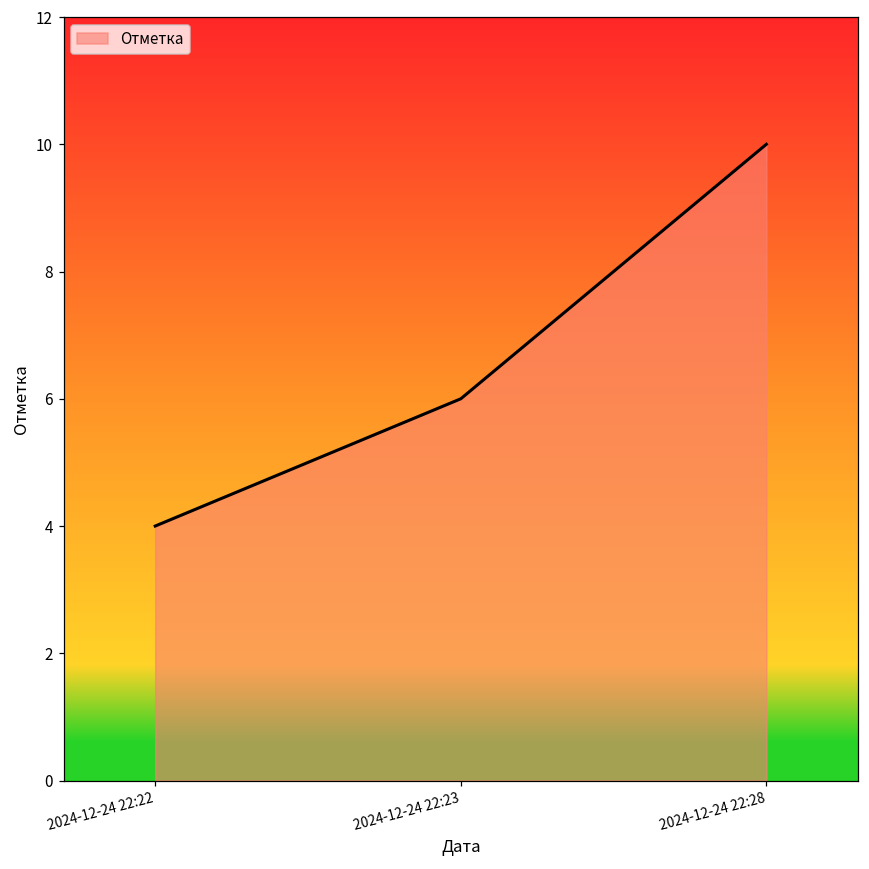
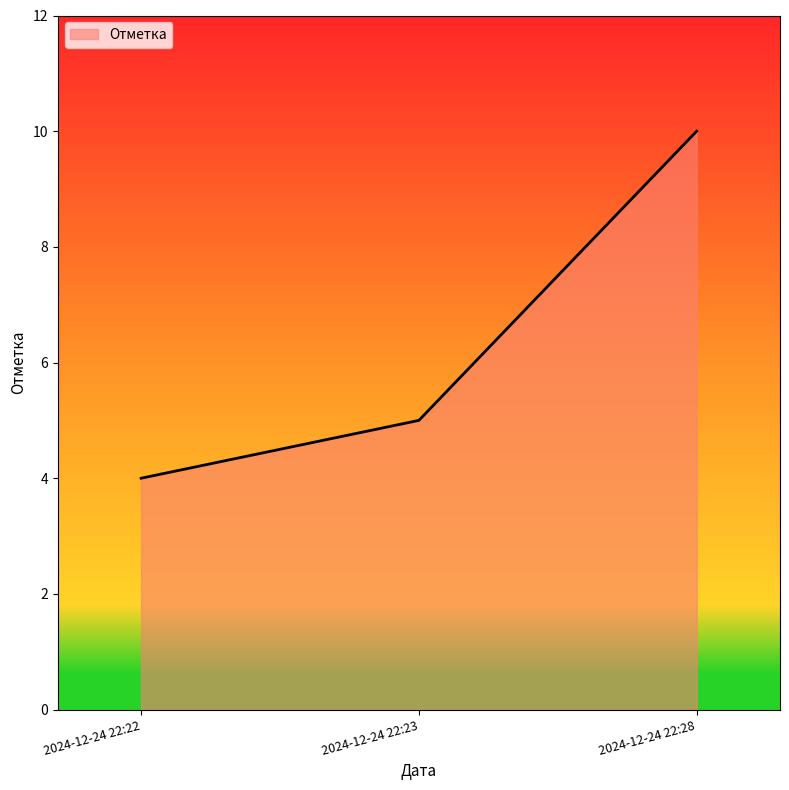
2024-12-24 22:23: 6 -> 5
